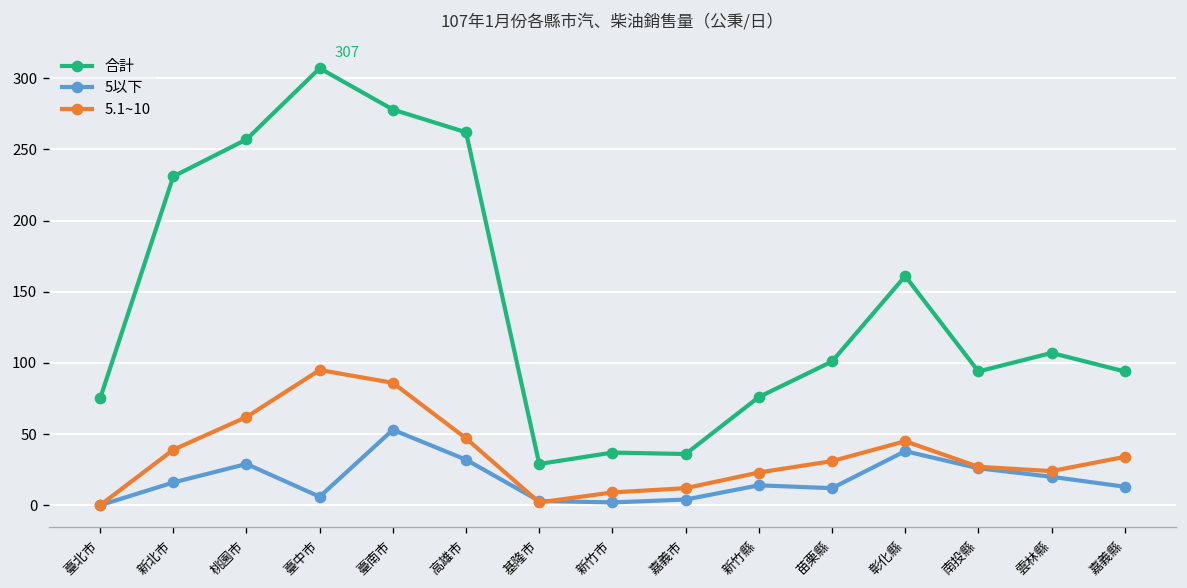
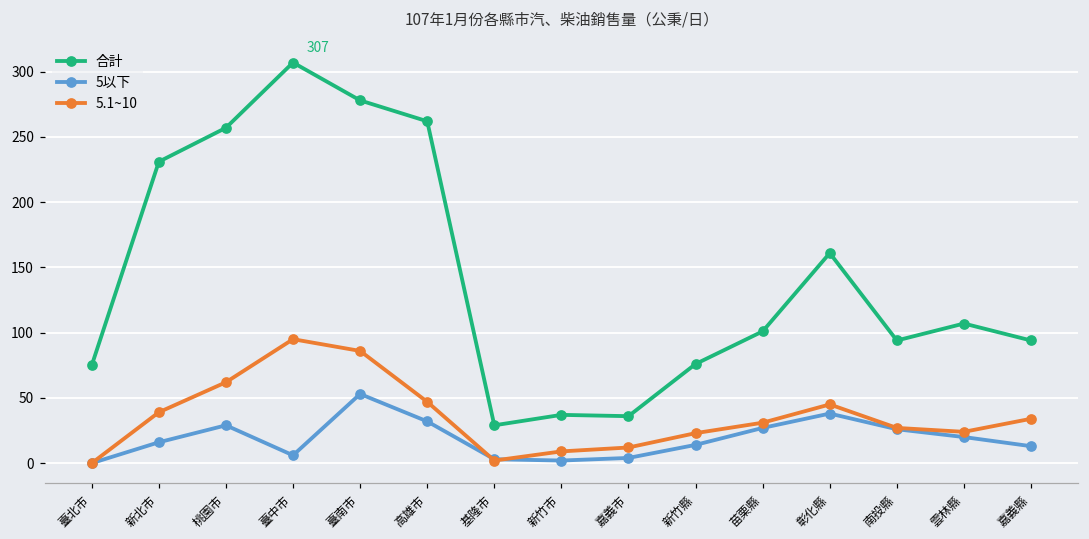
5以下, 苗栗縣: 12 -> 27
